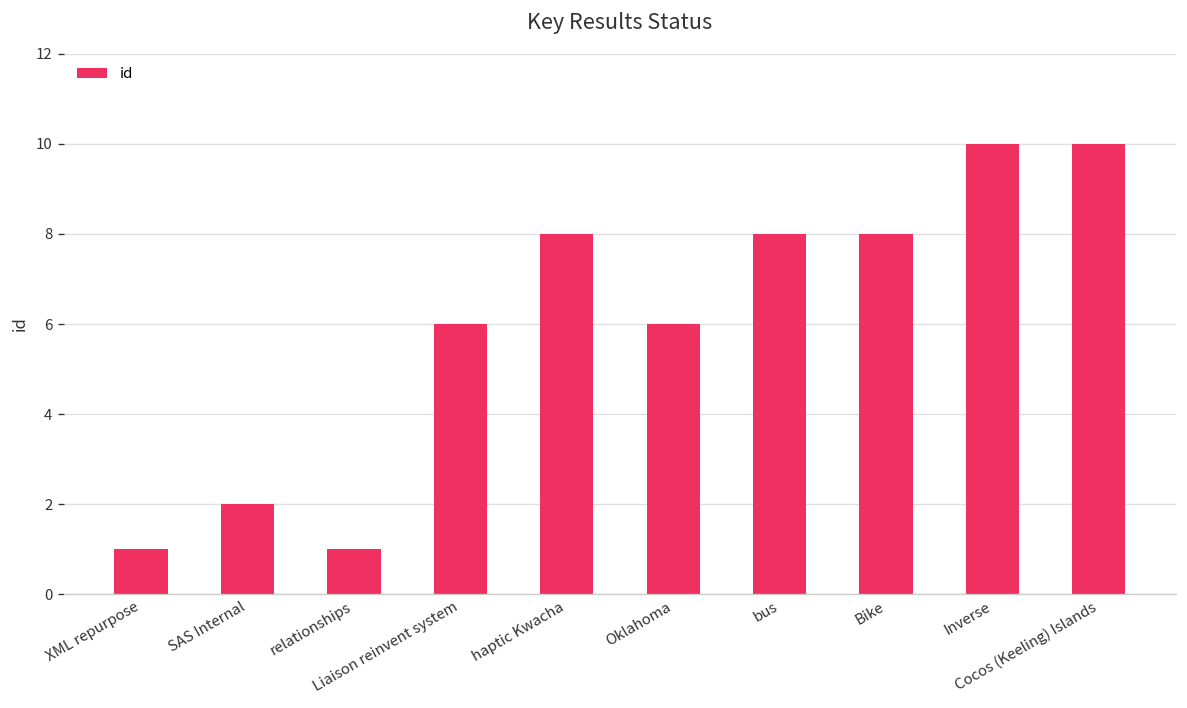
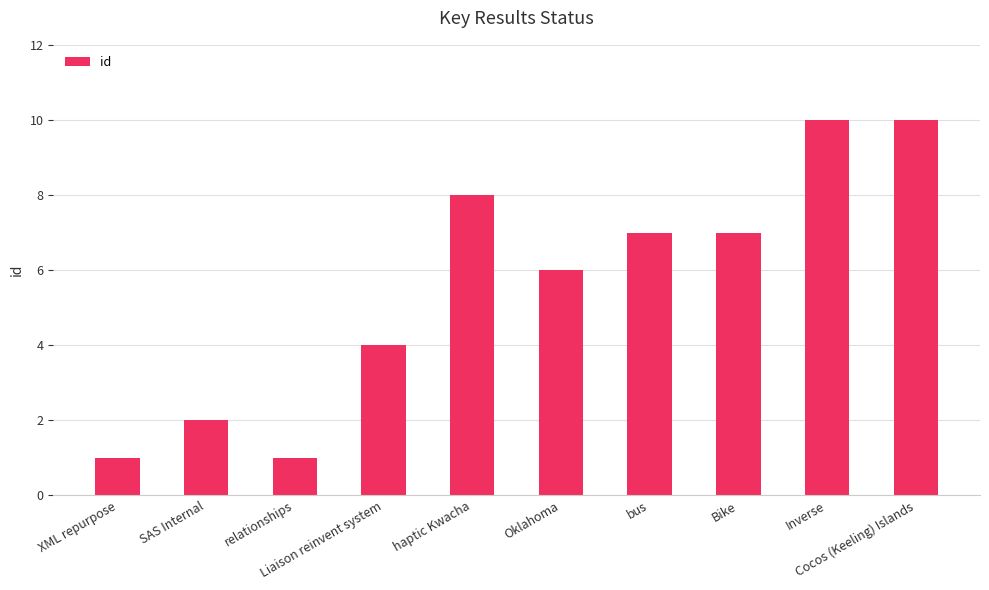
Liaison reinvent system: 6 -> 4
bus: 8 -> 7
Bike: 8 -> 7
